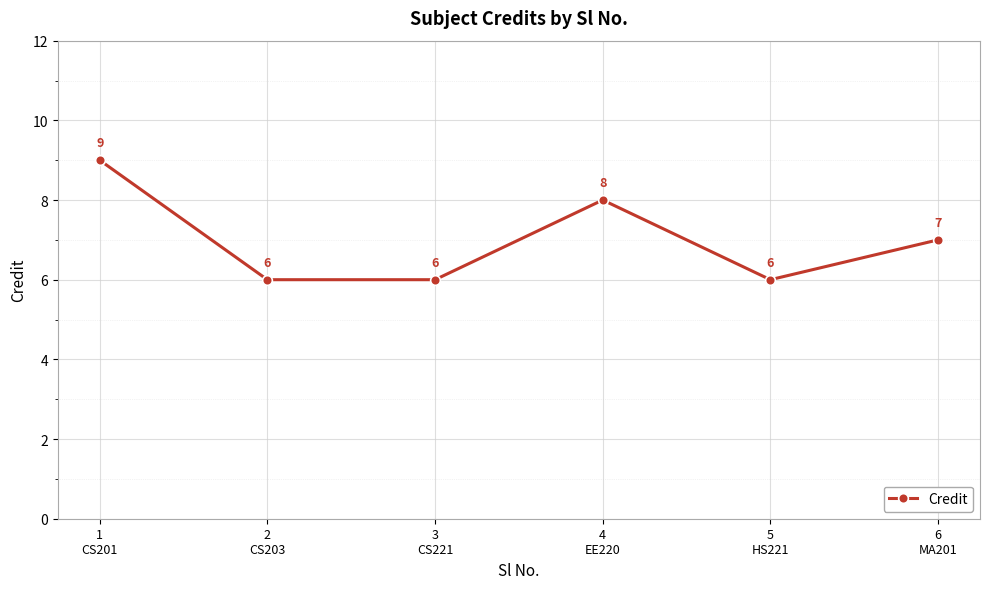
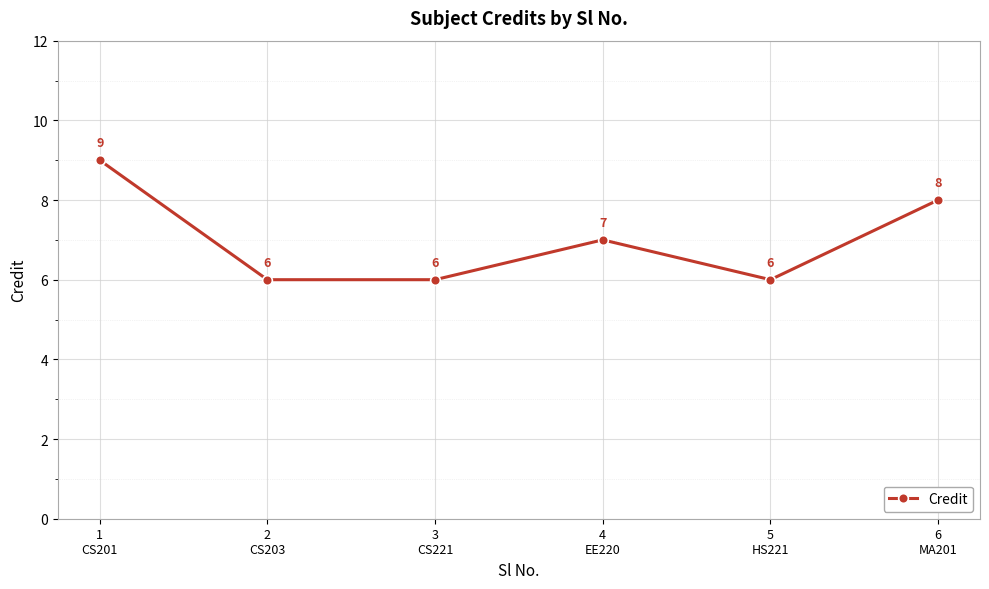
4 EE220: 8 -> 7
6 MA201: 7 -> 8
